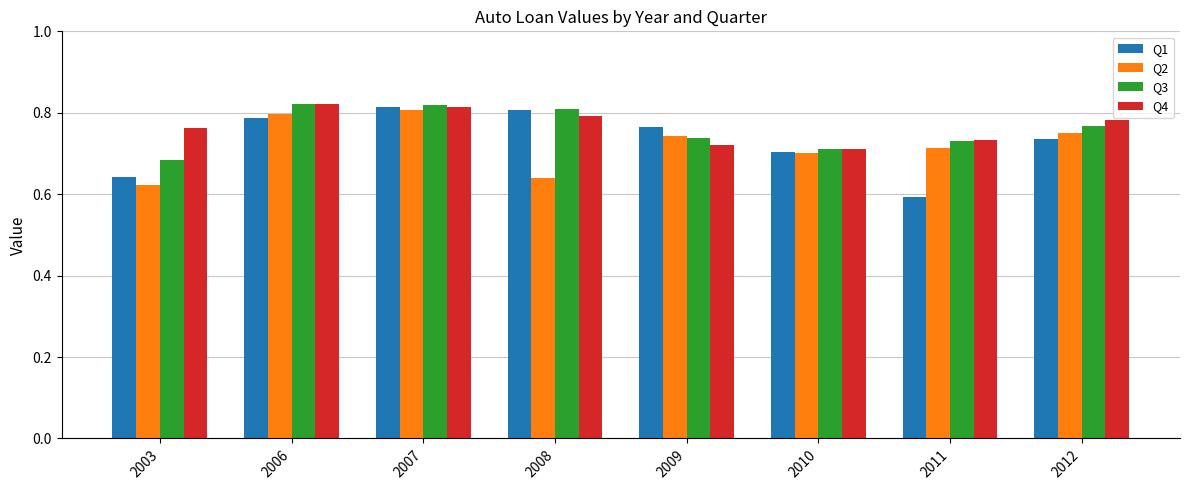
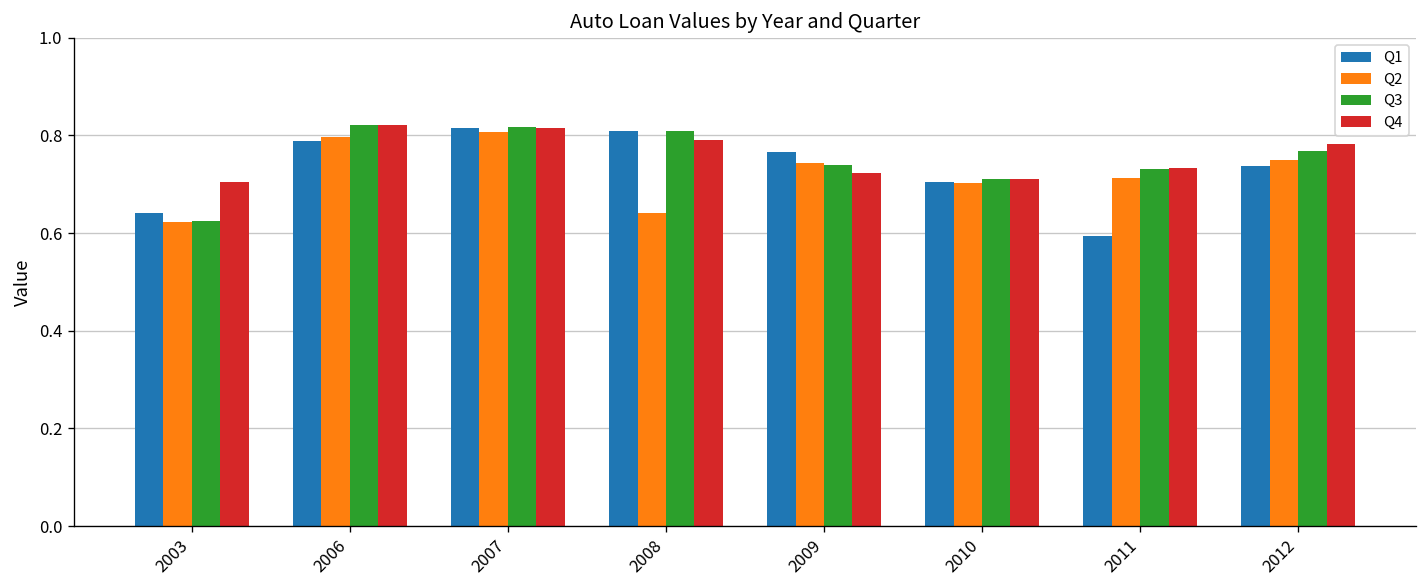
Q3, 2003: 0.68 -> 0.63
Q4, 2003: 0.76 -> 0.70
